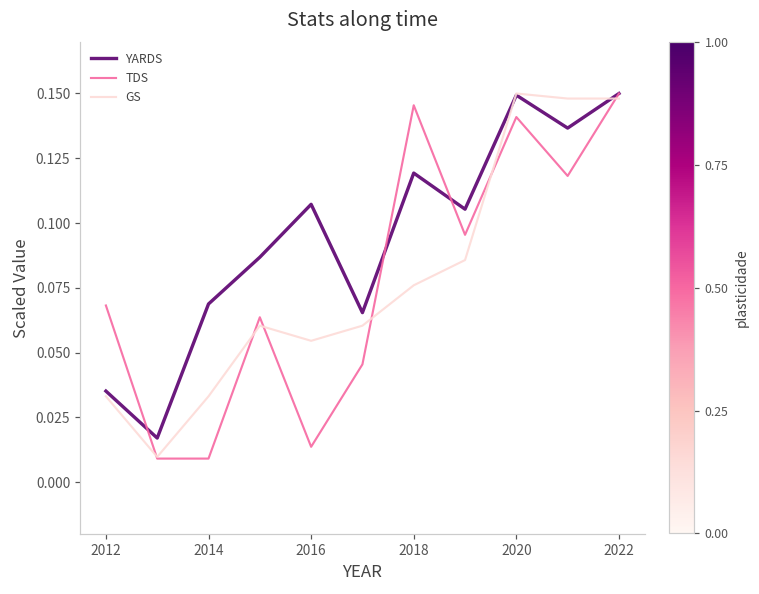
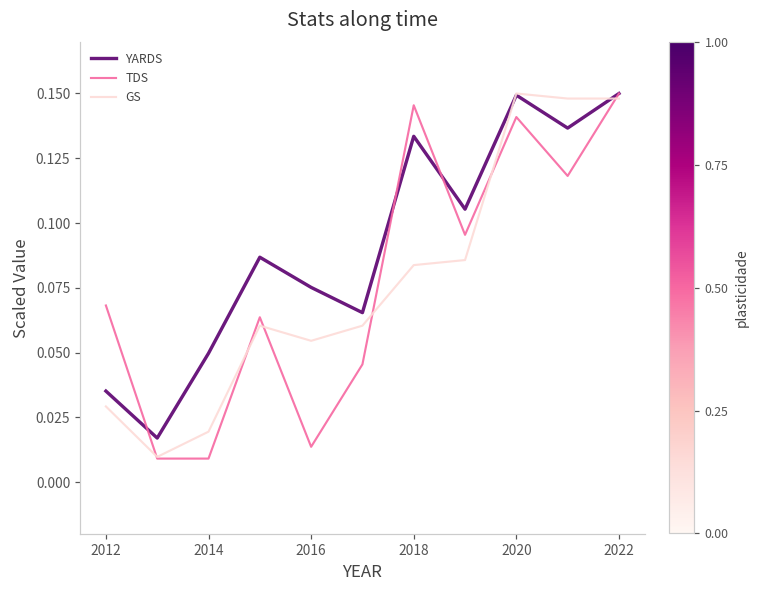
GS, 2012: 0.033 -> 0.029
YARDS, 2014: 0.069 -> 0.050
GS, 2014: 0.033 -> 0.019
YARDS, 2016: 0.107 -> 0.075
YARDS, 2018: 0.119 -> 0.133
GS, 2018: 0.076 -> 0.084
